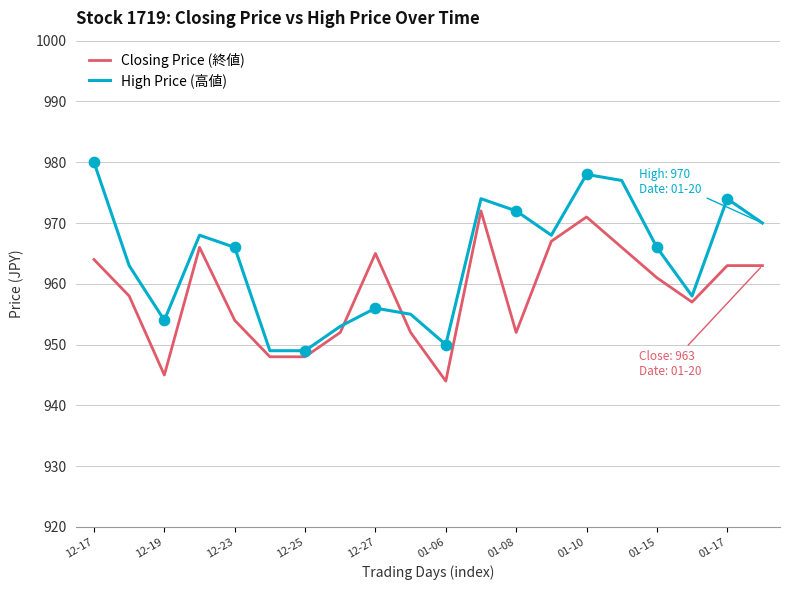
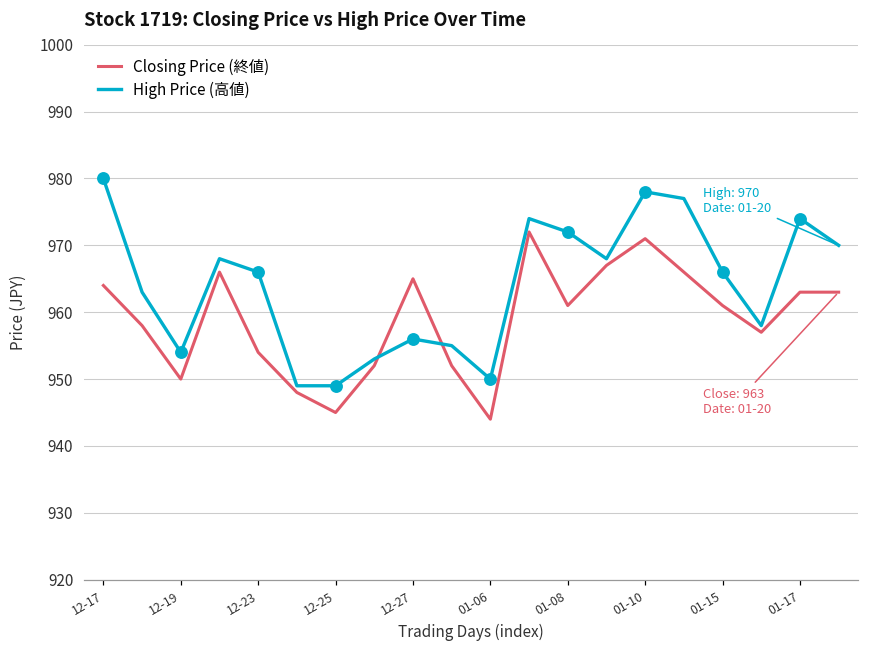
Closing Price (終値), 12-19: 945 -> 950
Closing Price (終値), 12-25: 948 -> 945
Closing Price (終値), 01-08: 952 -> 961
